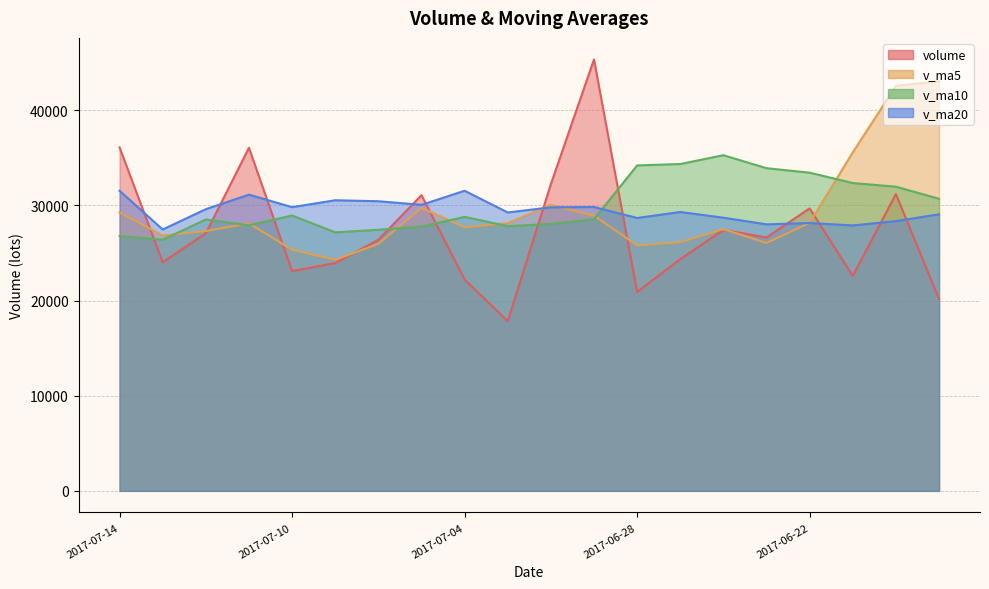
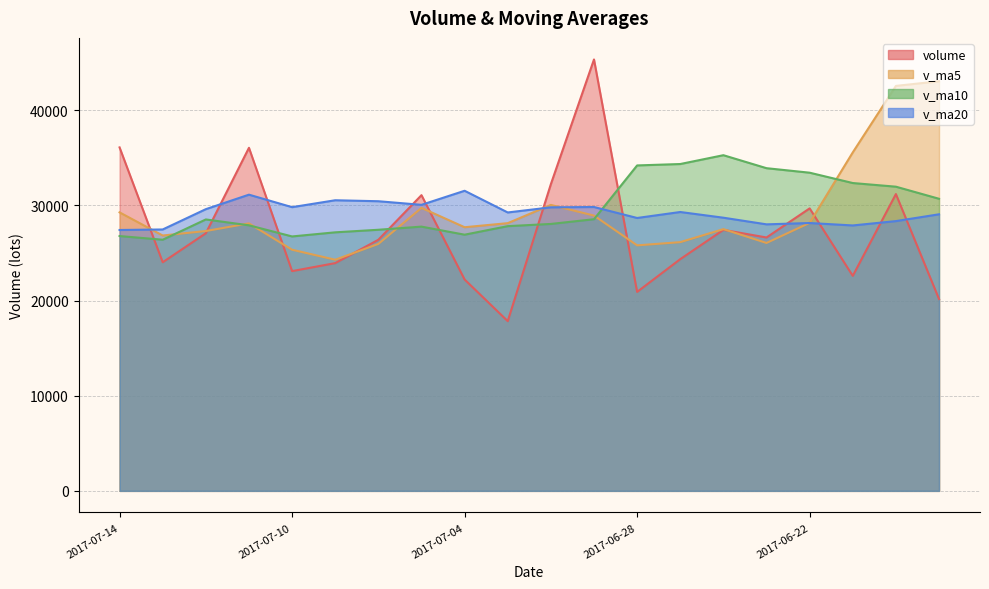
v_ma20, 2017-07-14: 32000 -> 27000
v_ma10, 2017-07-10: 29000 -> 27000
v_ma10, 2017-07-04: 29000 -> 27000
